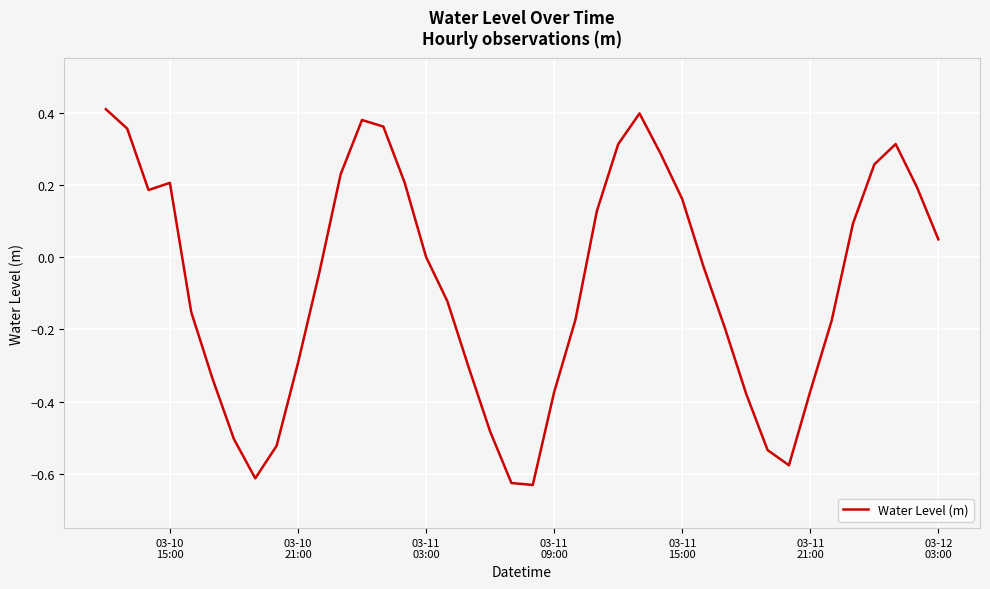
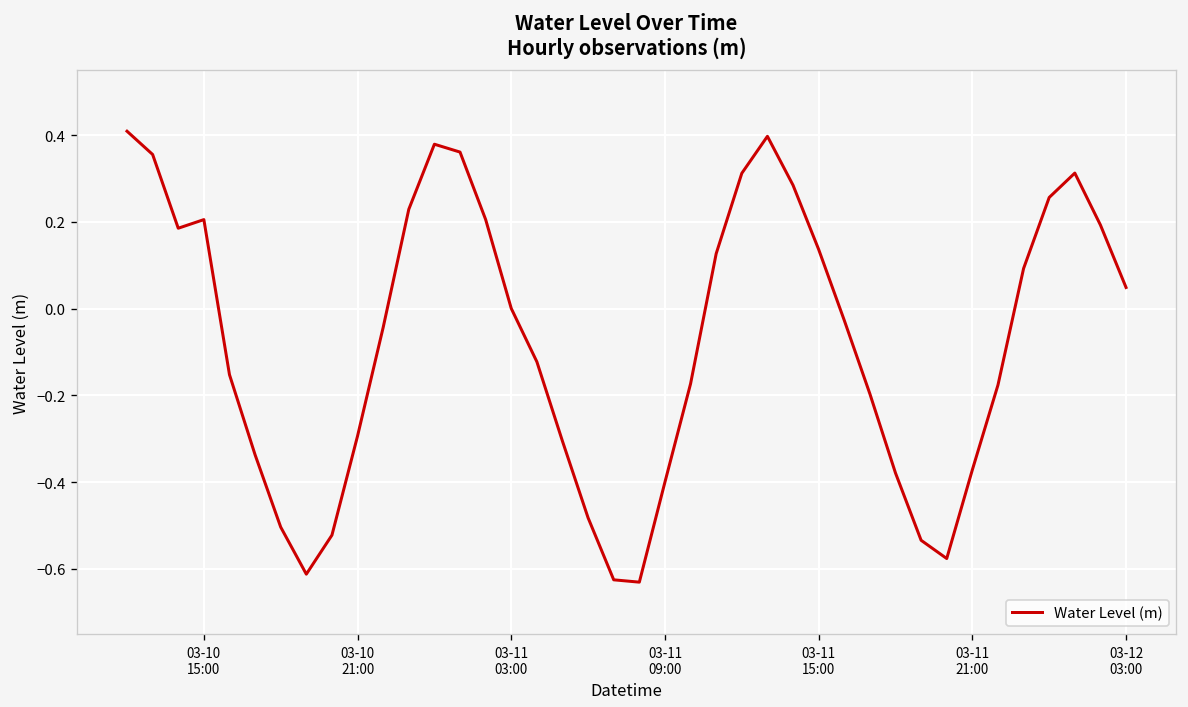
03-11 09:00: -0.37 -> -0.40
03-11 15:00: 0.16 -> 0.14
